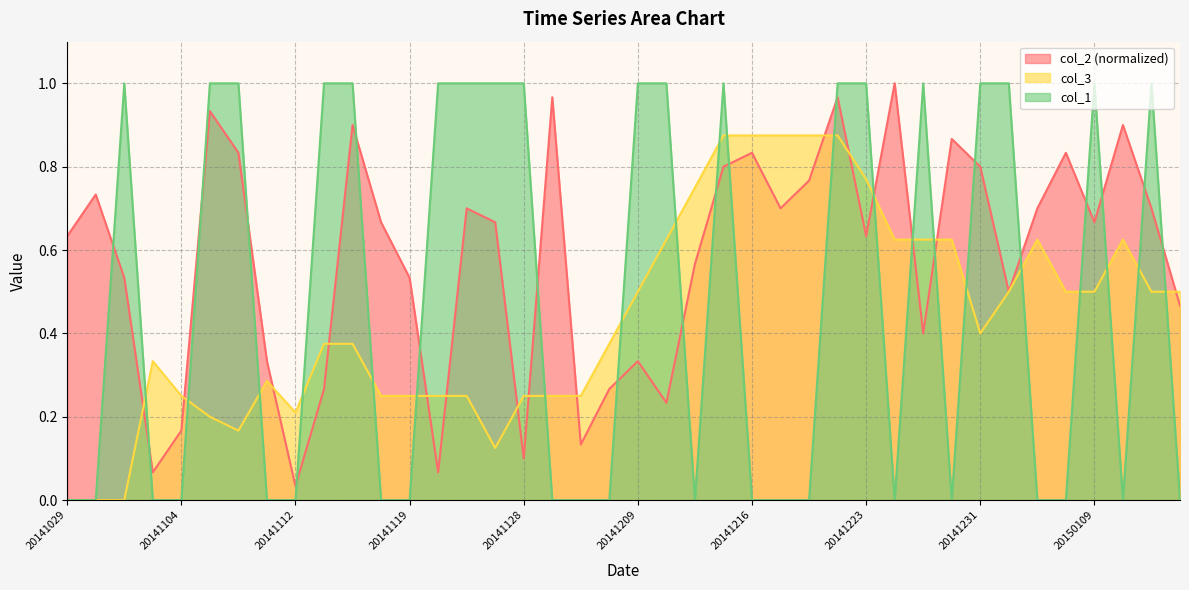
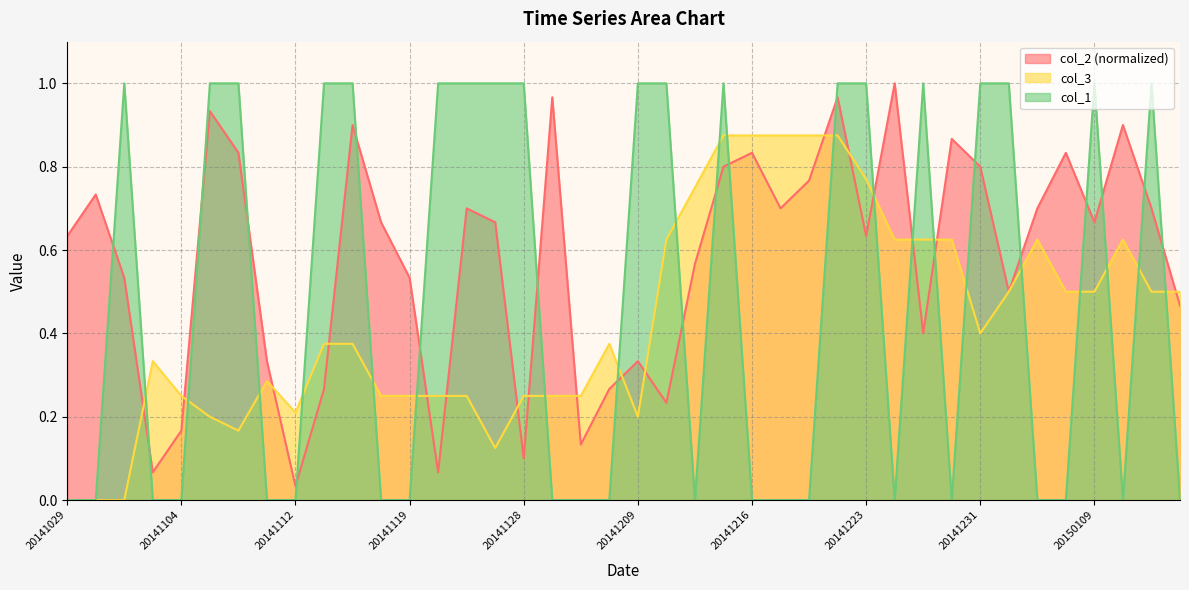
col_3, 20141209: 0.5 -> 0.2
